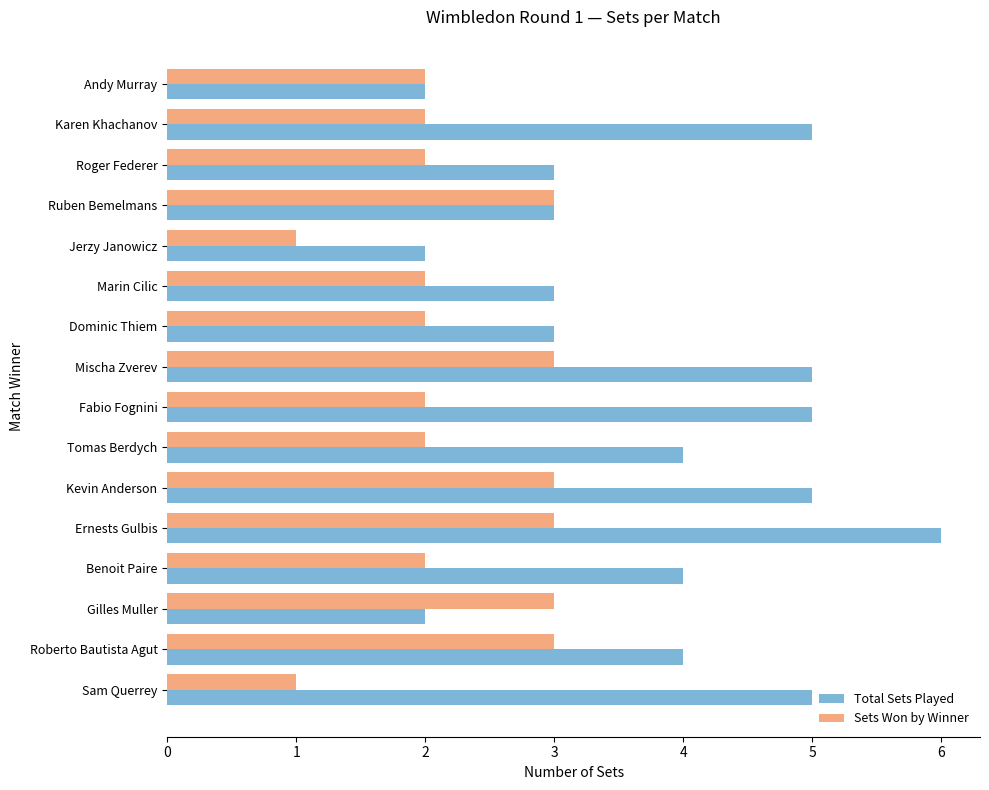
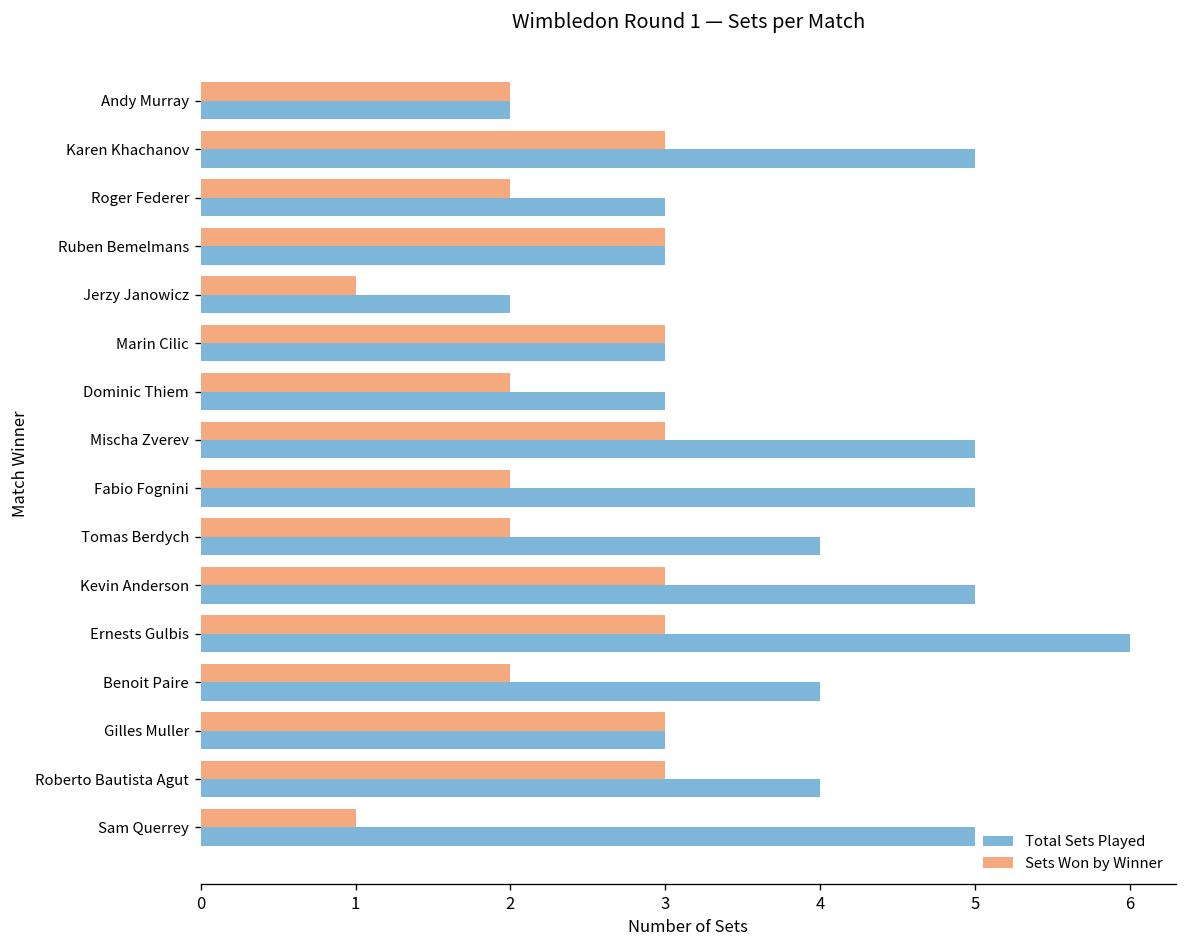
Sets Won by Winner, Karen Khachanov: 2 -> 3
Sets Won by Winner, Marin Cilic: 2 -> 3
Total Sets Played, Gilles Muller: 2 -> 3
